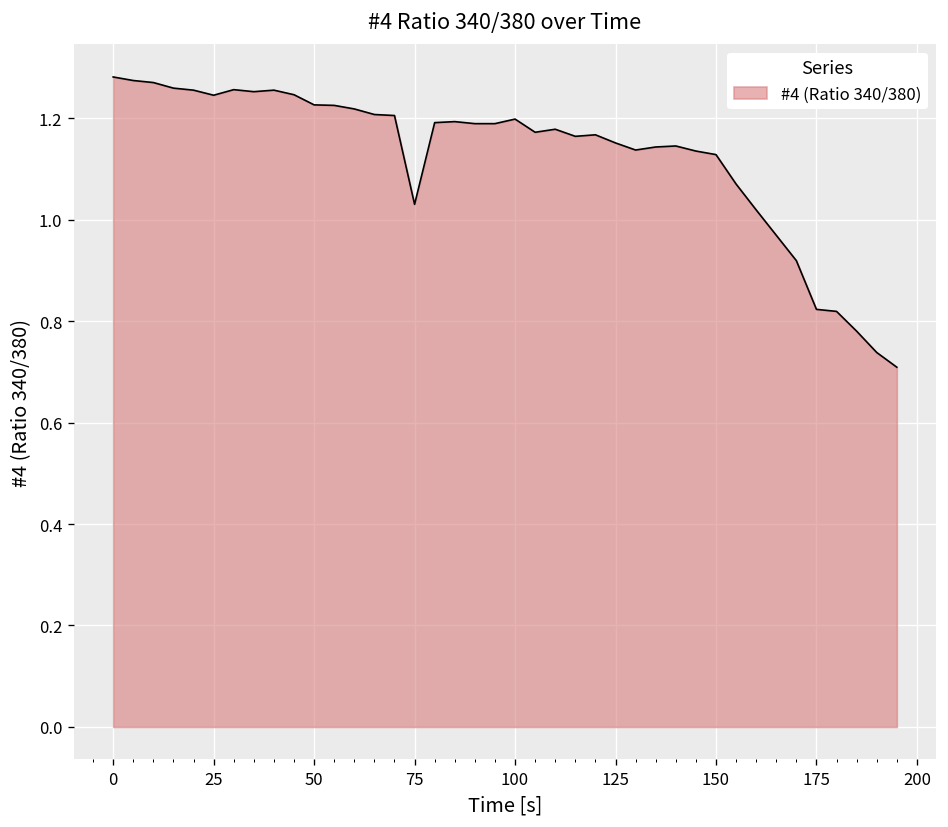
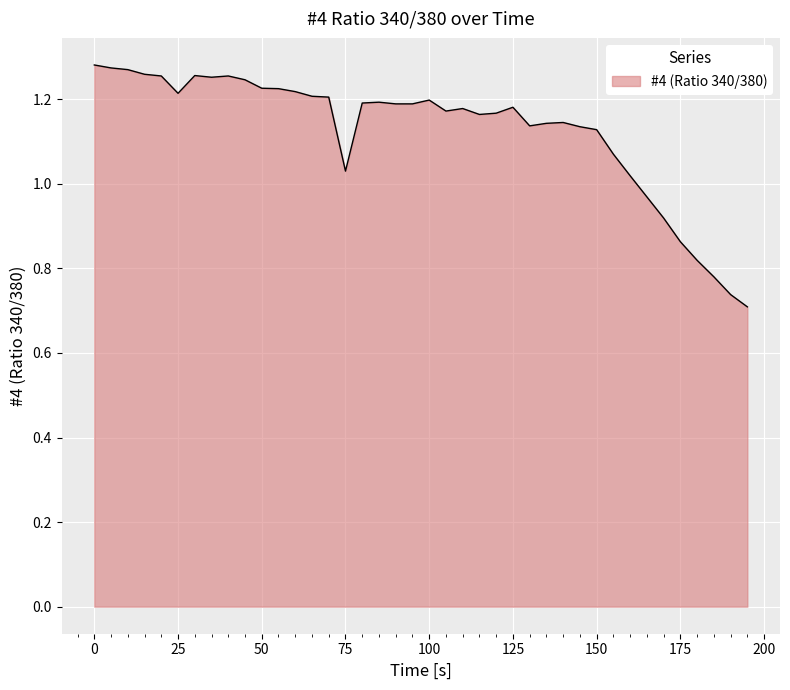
25: 1.25 -> 1.21
125: 1.15 -> 1.18
175: 0.82 -> 0.86
